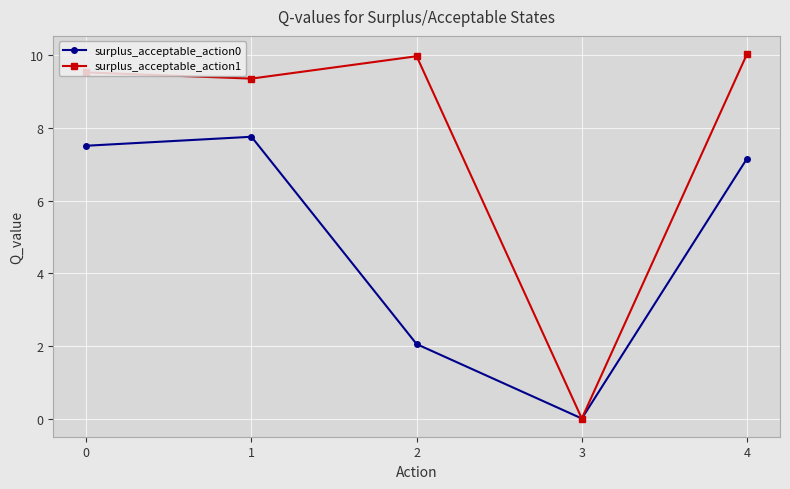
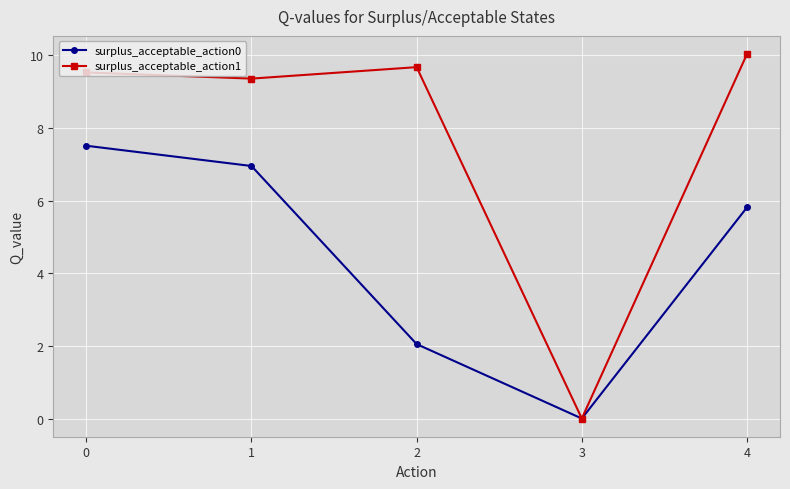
surplus_acceptable_action0, 1: 7.8 -> 7.0
surplus_acceptable_action1, 2: 10.0 -> 9.7
surplus_acceptable_action0, 4: 7.2 -> 5.8
